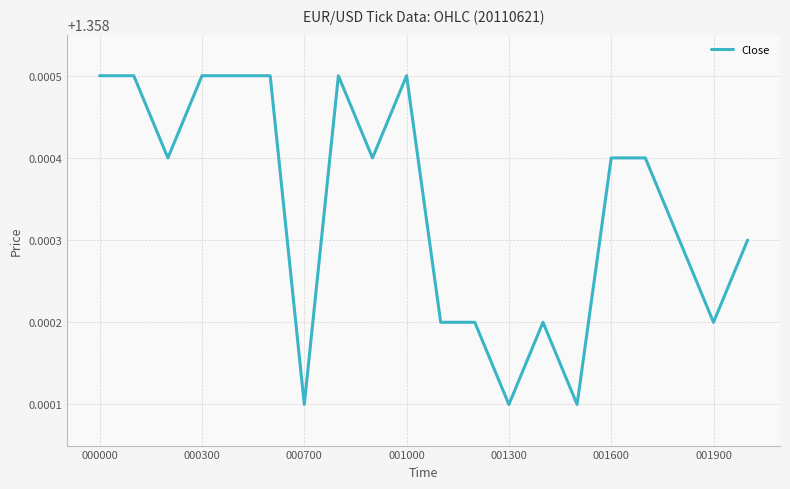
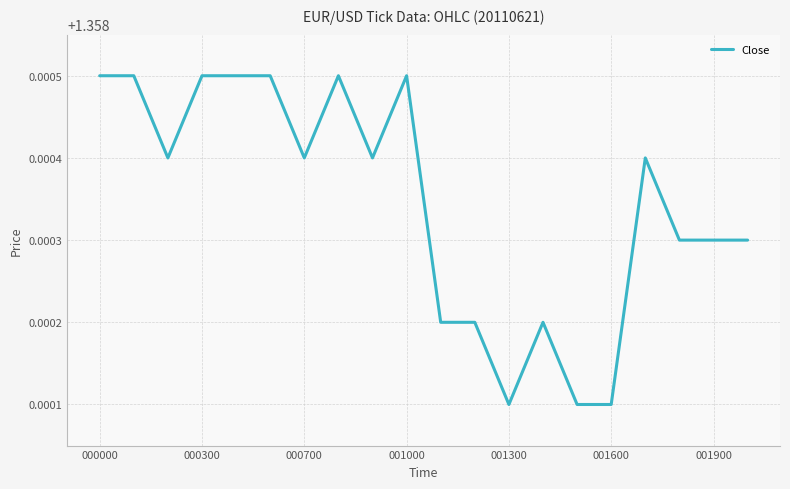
000700: 1.3581 -> 1.3584
001600: 1.3584 -> 1.3581
001900: 1.3582 -> 1.3583
